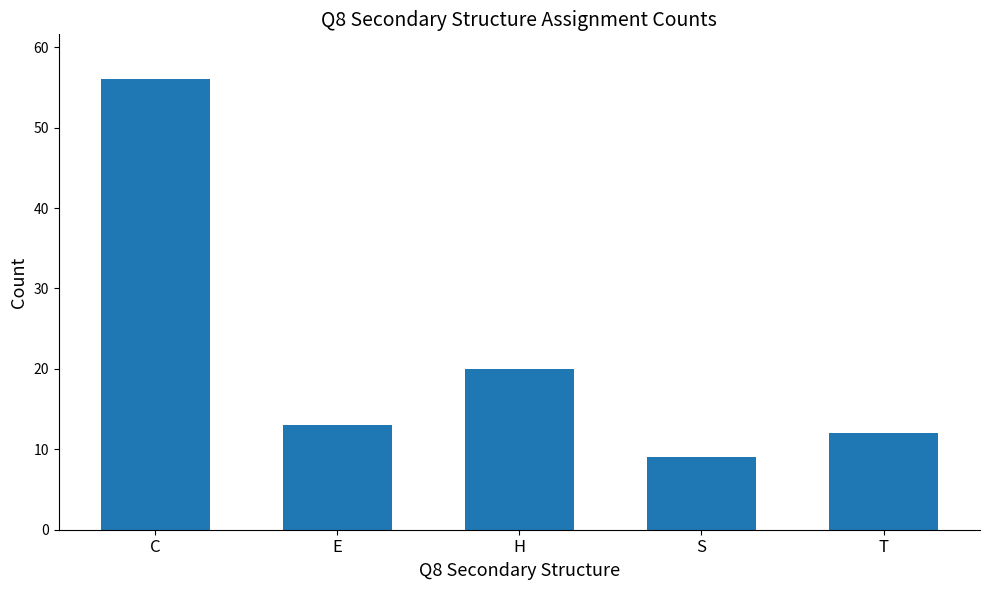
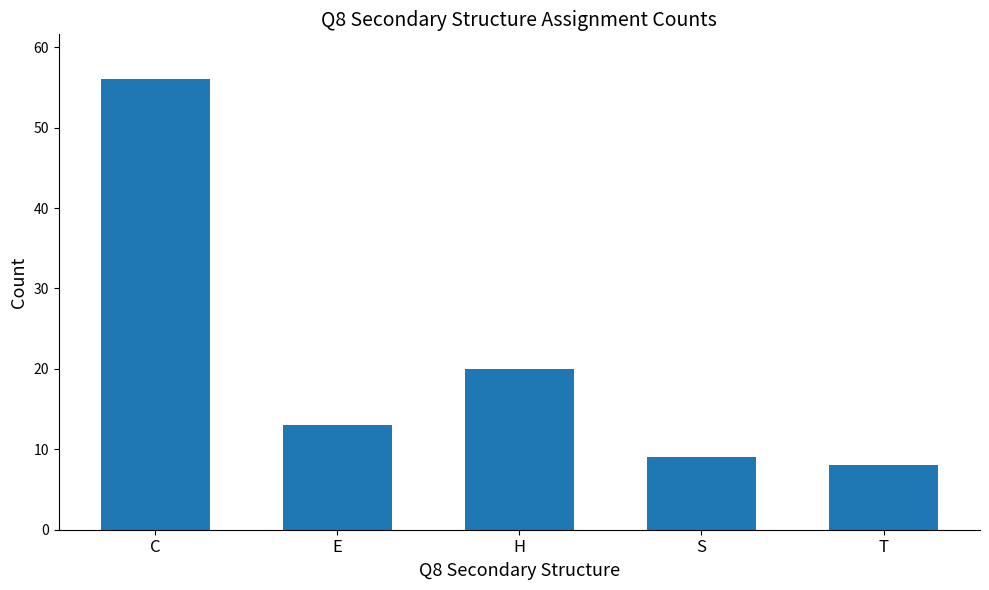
T: 12 -> 8
